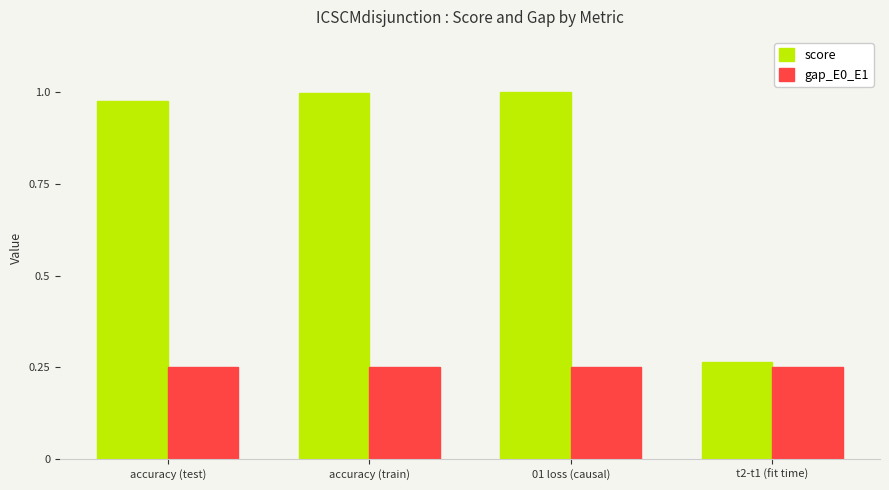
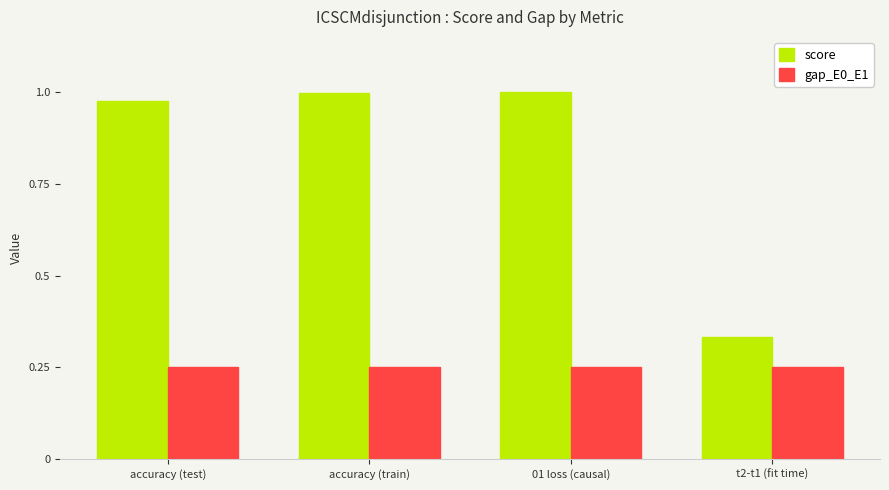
score, t2-t1 (fit time): 0.26 -> 0.33
